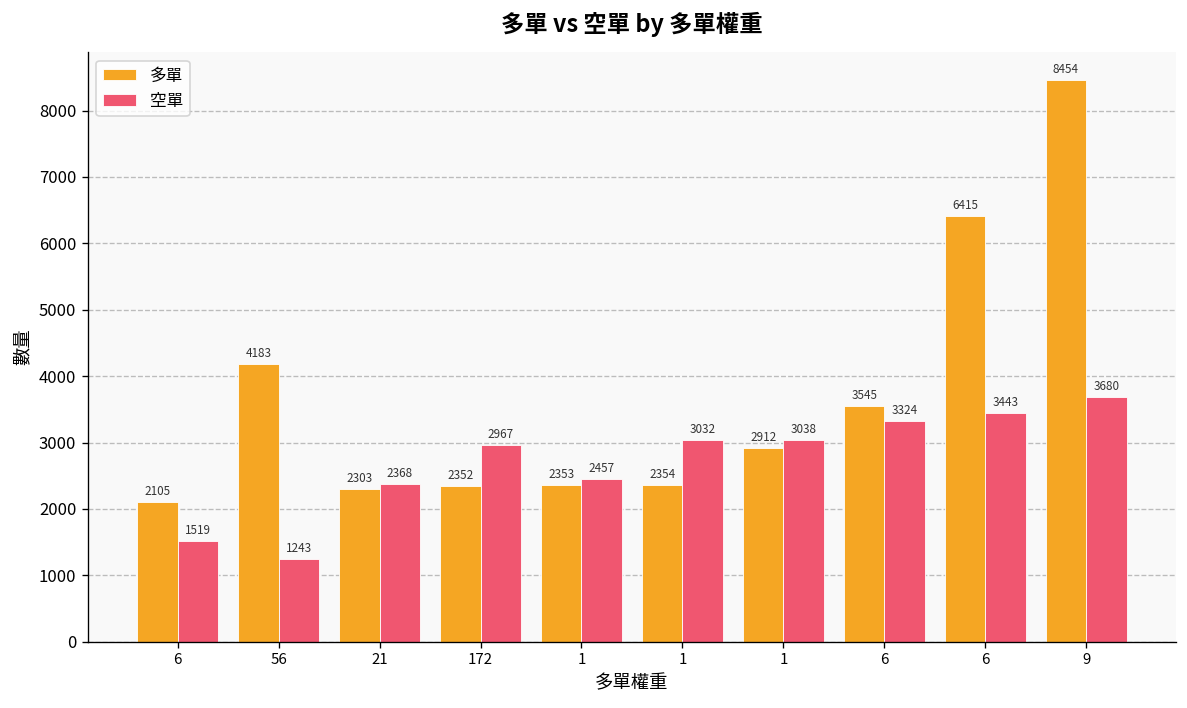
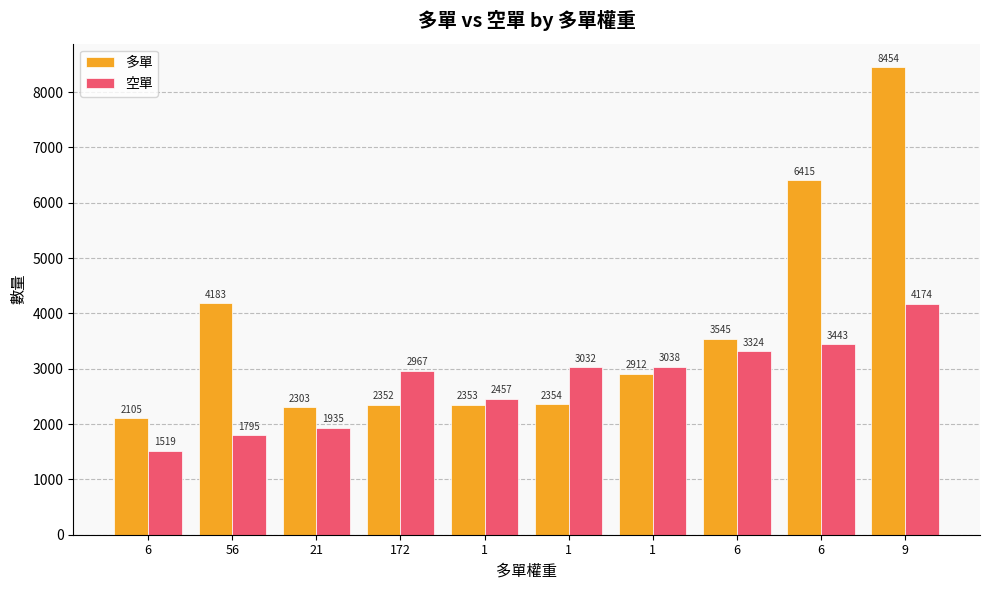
空單, 56: 1243 -> 1795
空單, 21: 2368 -> 1935
空單, 9: 3680 -> 4174
